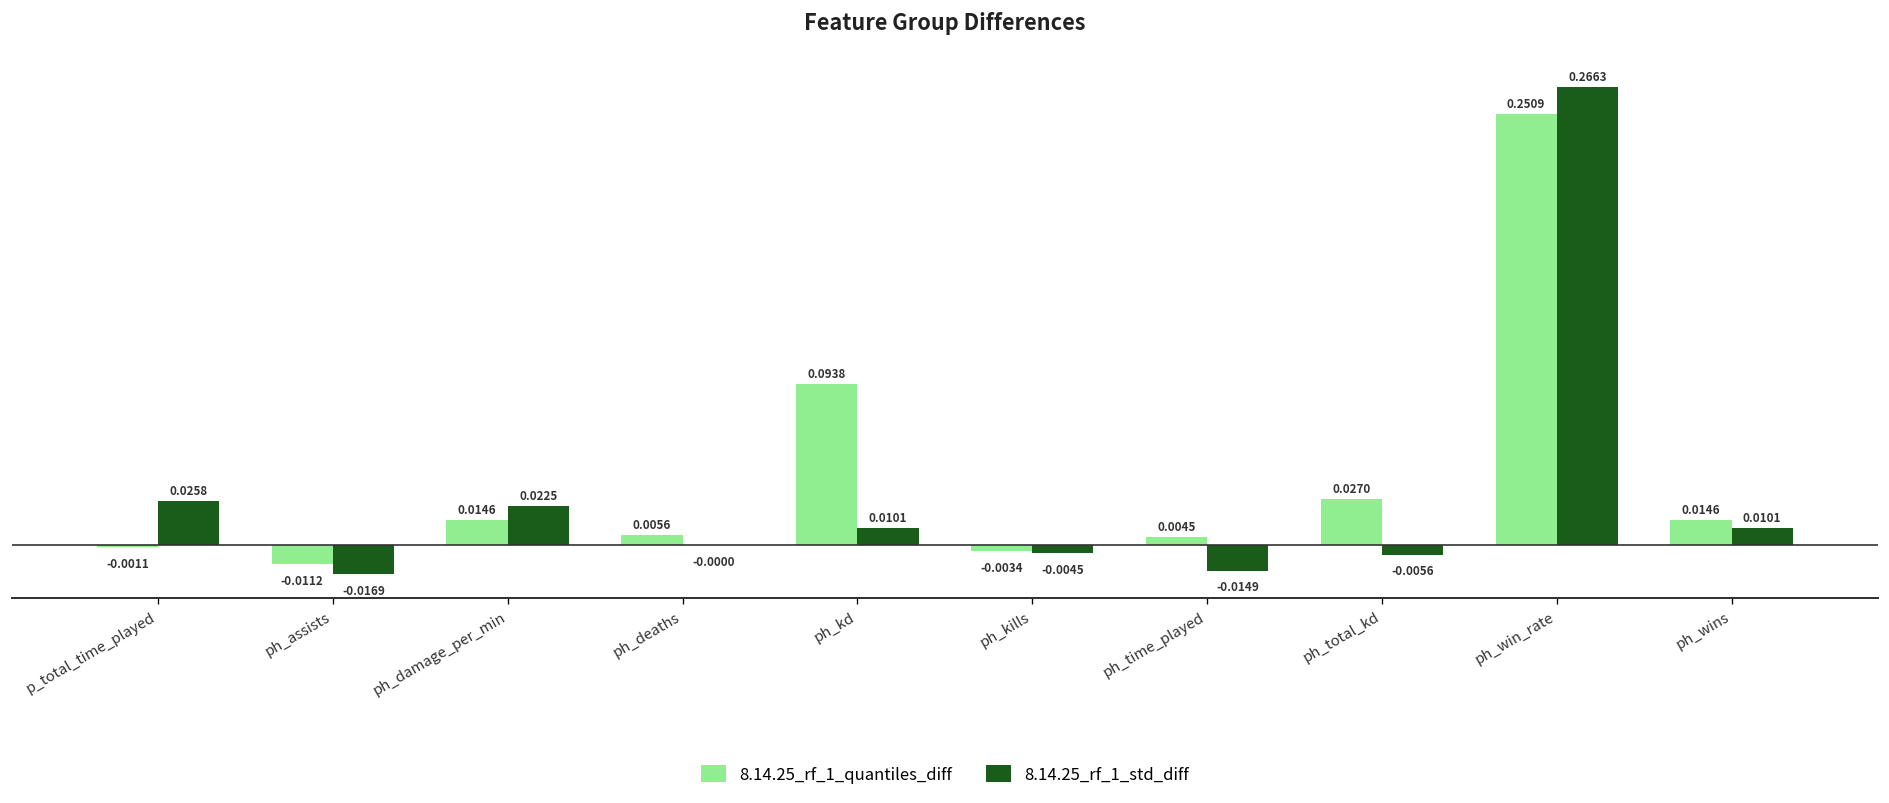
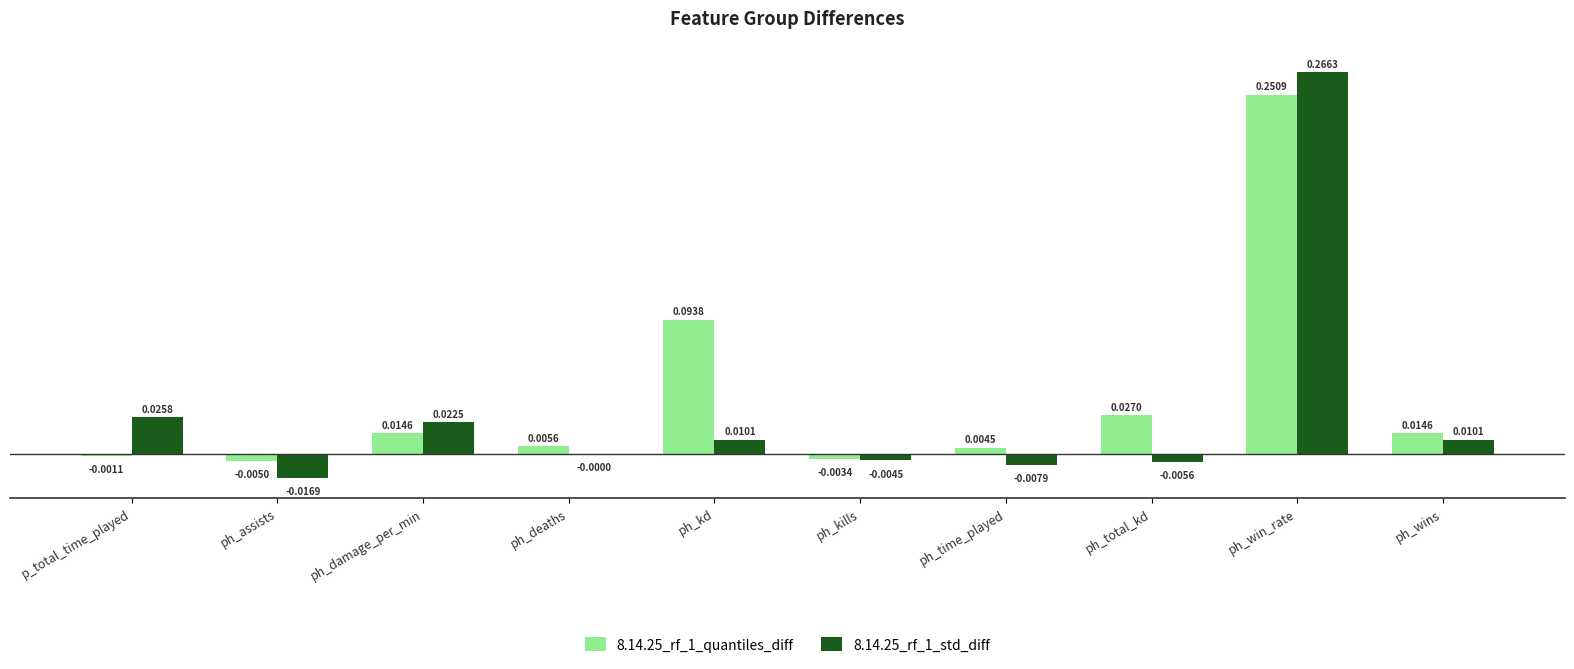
8.14.25_rf_1_quantiles_diff, ph_assists: -0.0112 -> -0.0050
8.14.25_rf_1_std_diff, ph_time_played: -0.0149 -> -0.0079
